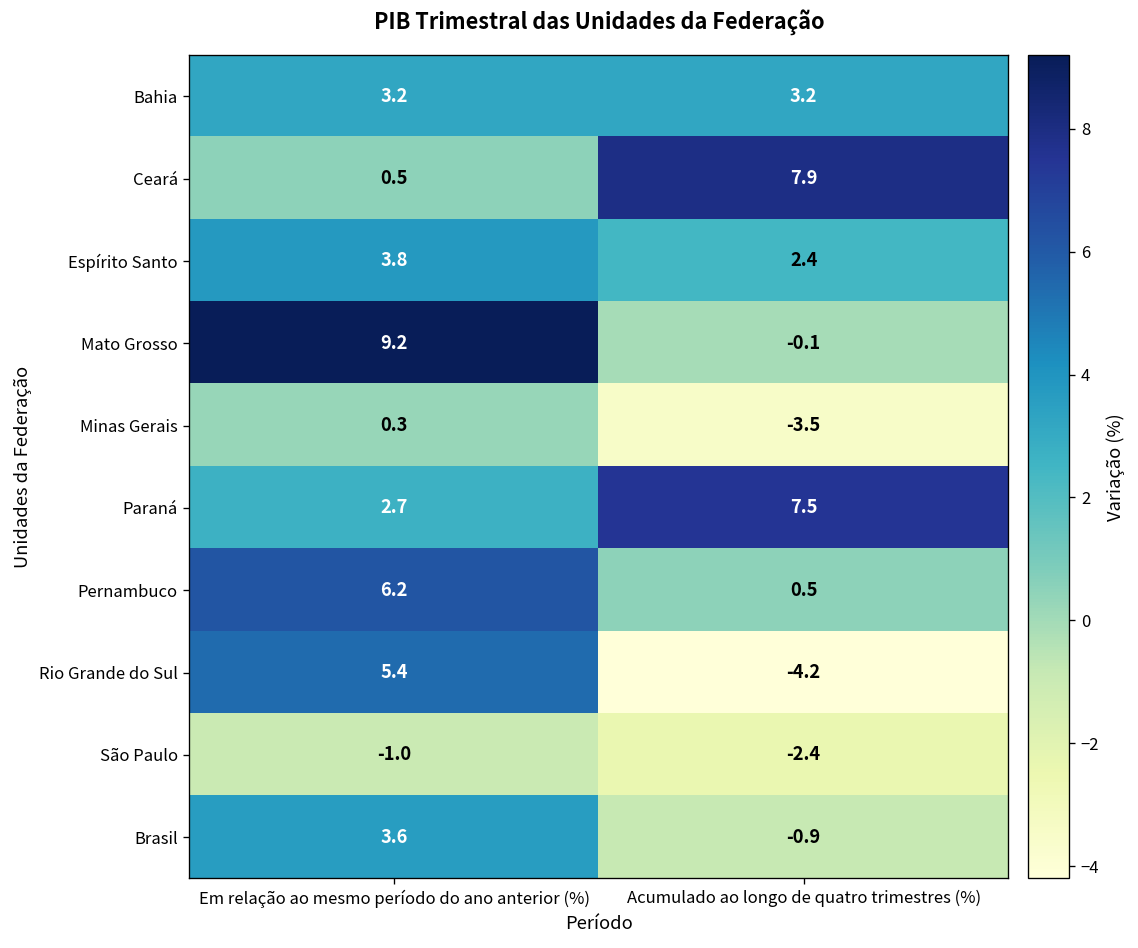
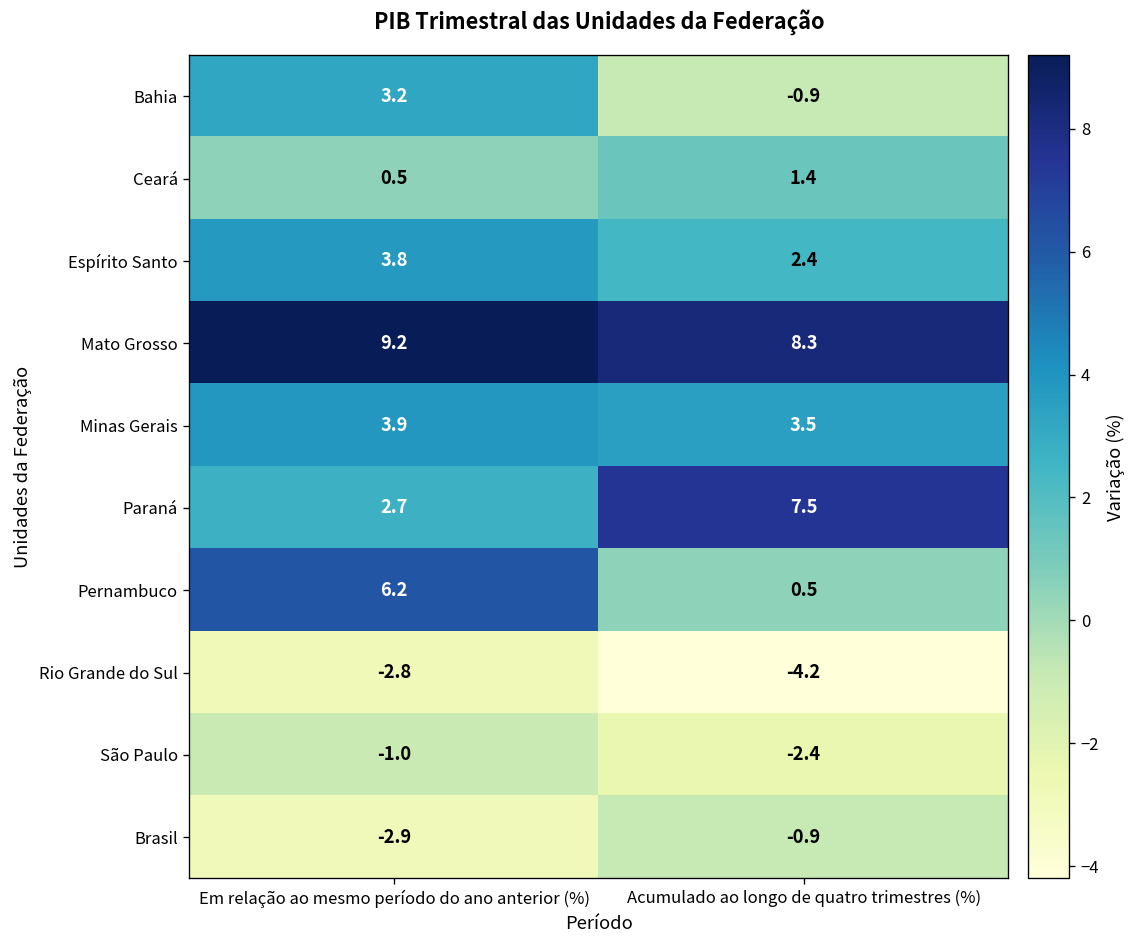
Bahia, Acumulado ao longo de quatro trimestres (%): 3.2 -> -0.9
Ceará, Acumulado ao longo de quatro trimestres (%): 7.9 -> 1.4
Mato Grosso, Acumulado ao longo de quatro trimestres (%): -0.1 -> 8.3
Minas Gerais, Em relação ao mesmo período do ano anterior (%): 0.3 -> 3.9
Minas Gerais, Acumulado ao longo de quatro trimestres (%): -3.5 -> 3.5
Rio Grande do Sul, Em relação ao mesmo período do ano anterior (%): 5.4 -> -2.8
Brasil, Em relação ao mesmo período do ano anterior (%): 3.6 -> -2.9
